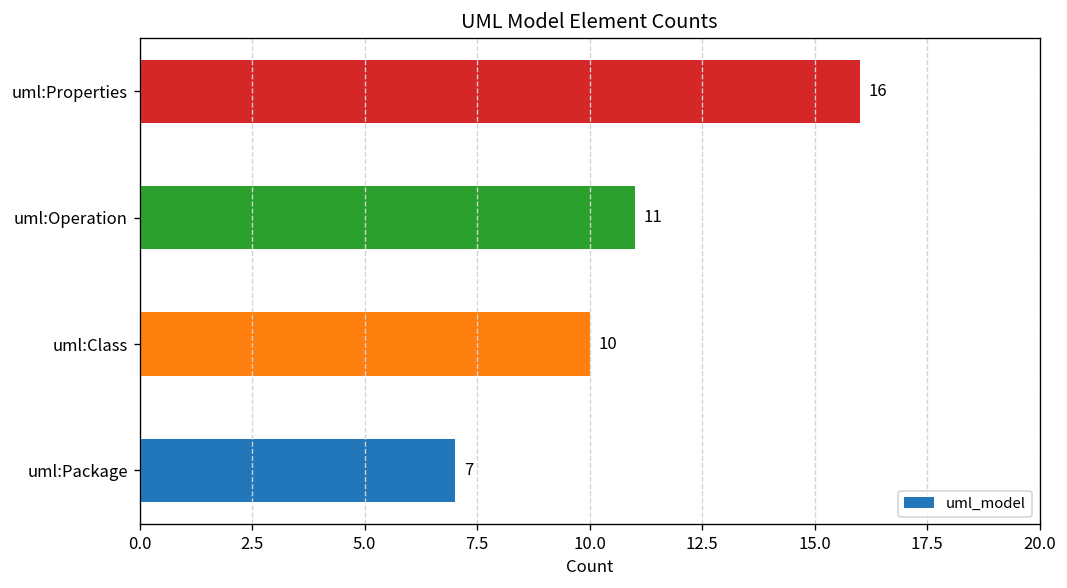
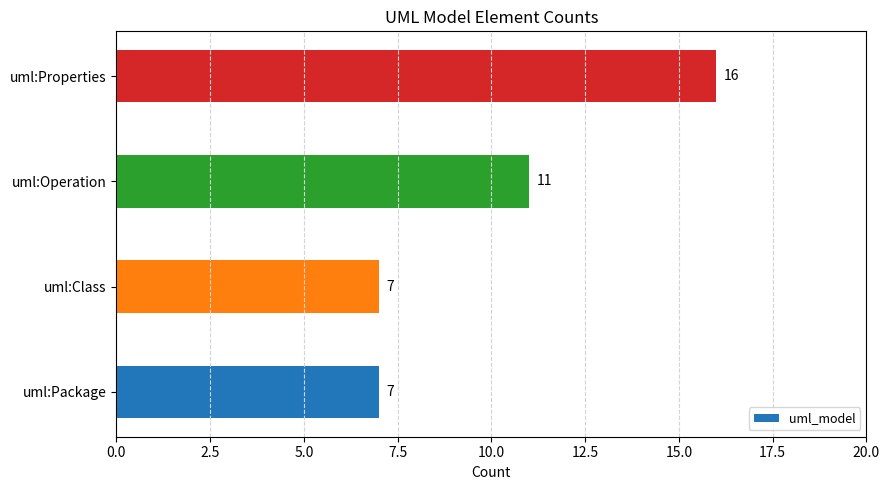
uml:Class: 10 -> 7
